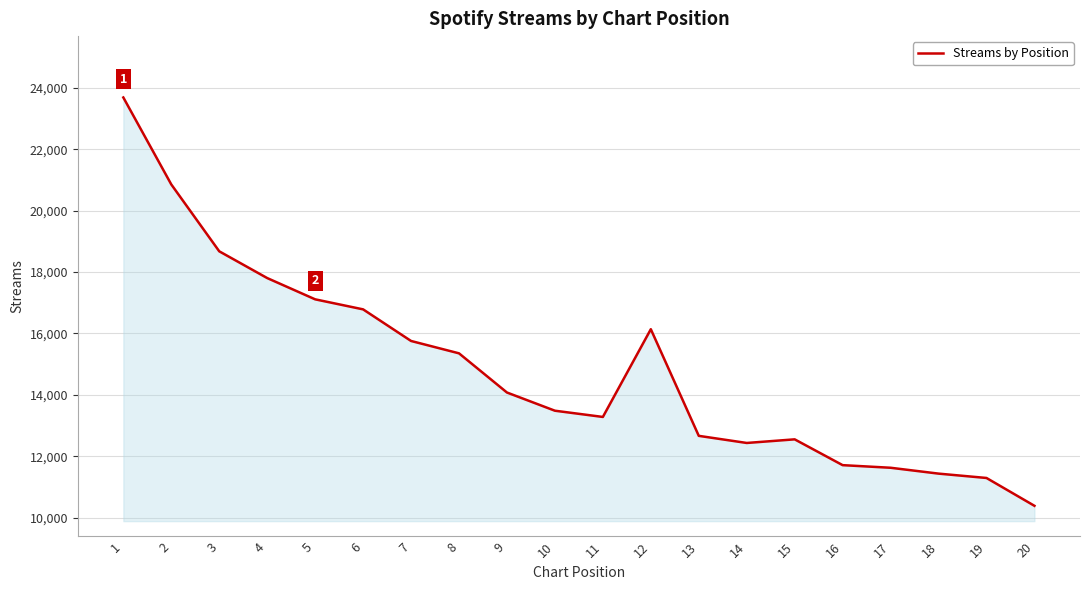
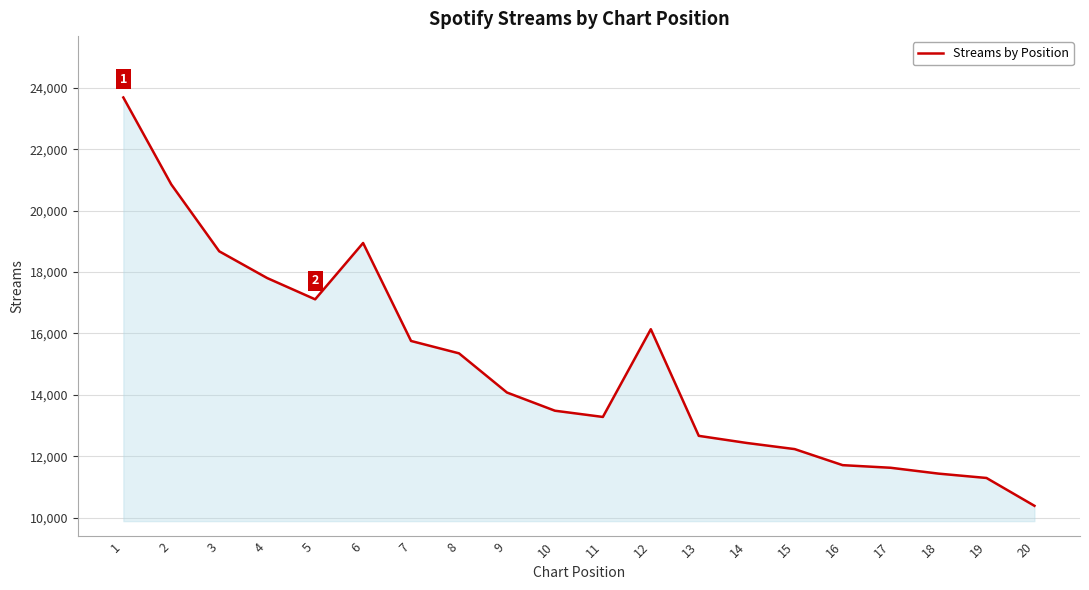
6: 16,800 -> 18,900
15: 12,500 -> 12,200
